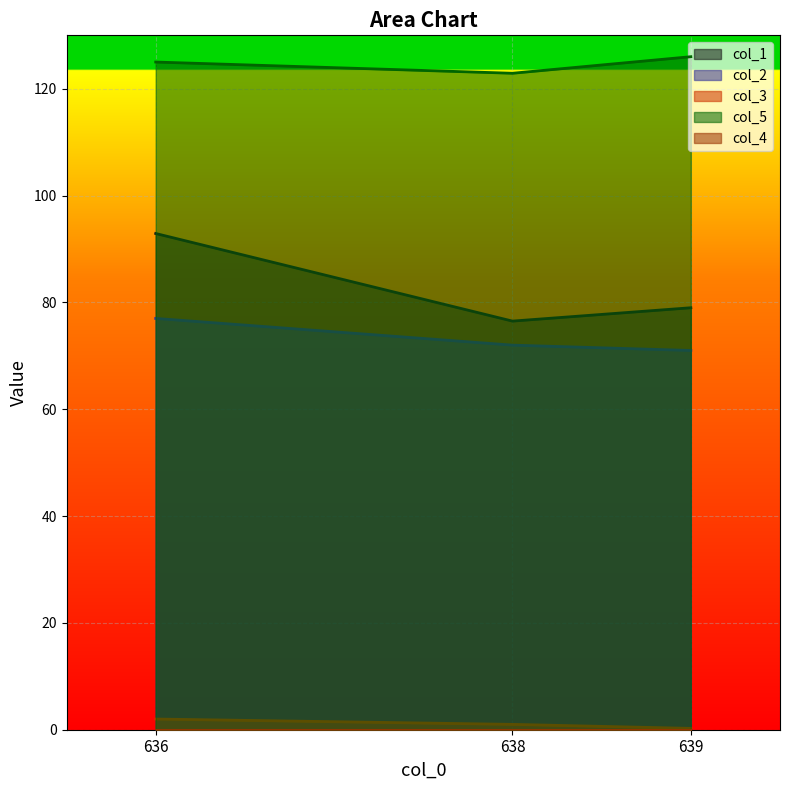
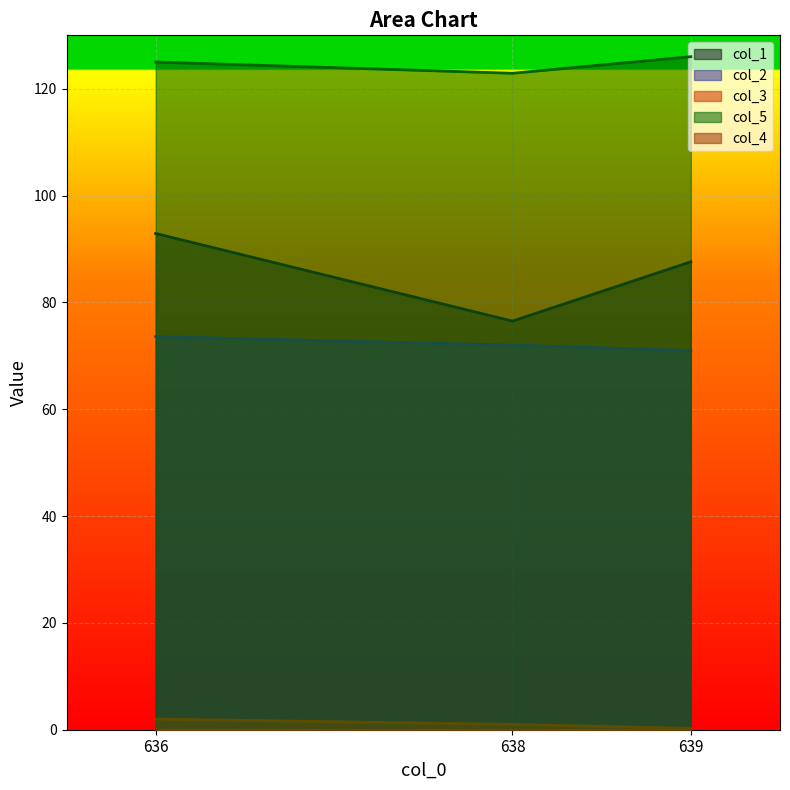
col_2, 636: 77 -> 74
col_1, 639: 79 -> 88
